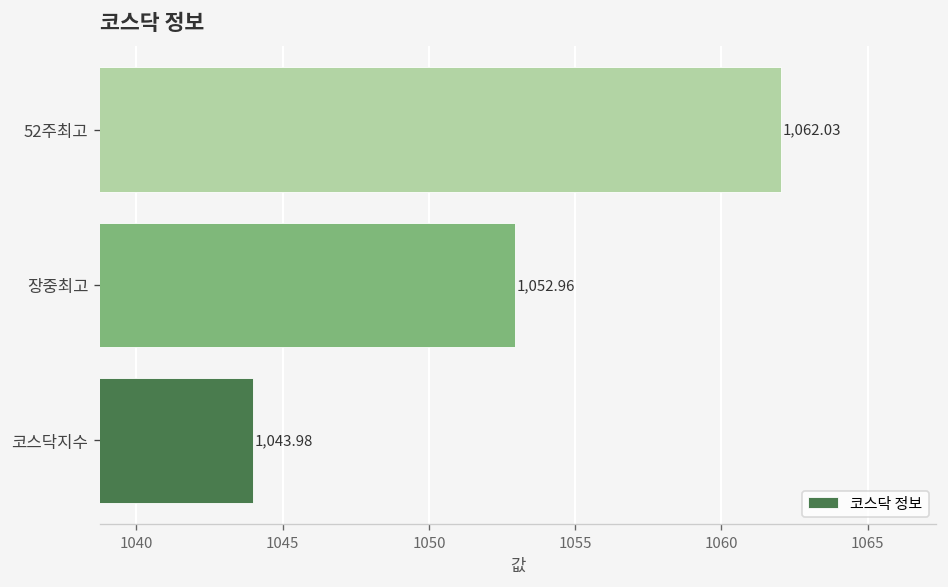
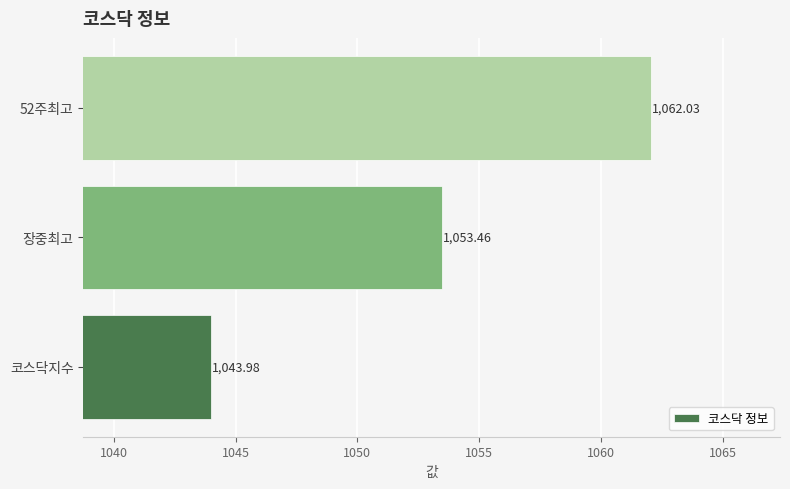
장중최고: 1,052.96 -> 1,053.46
